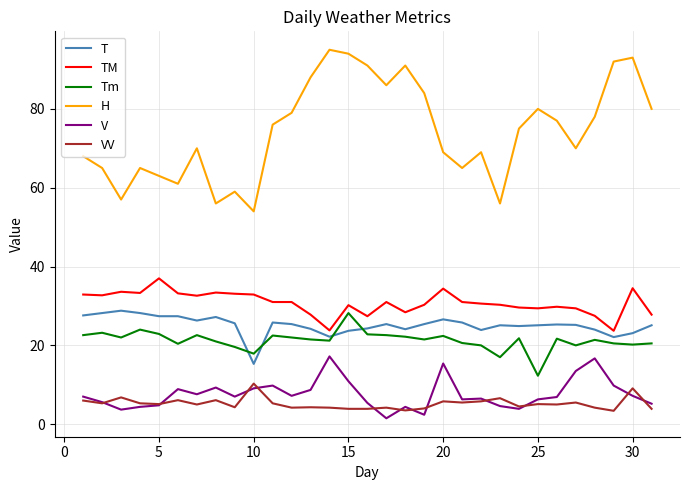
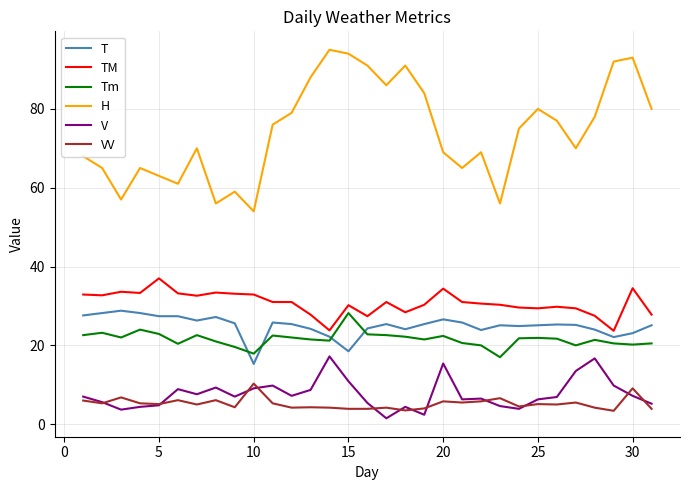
T, 15: 24 -> 19
Tm, 25: 12 -> 22
